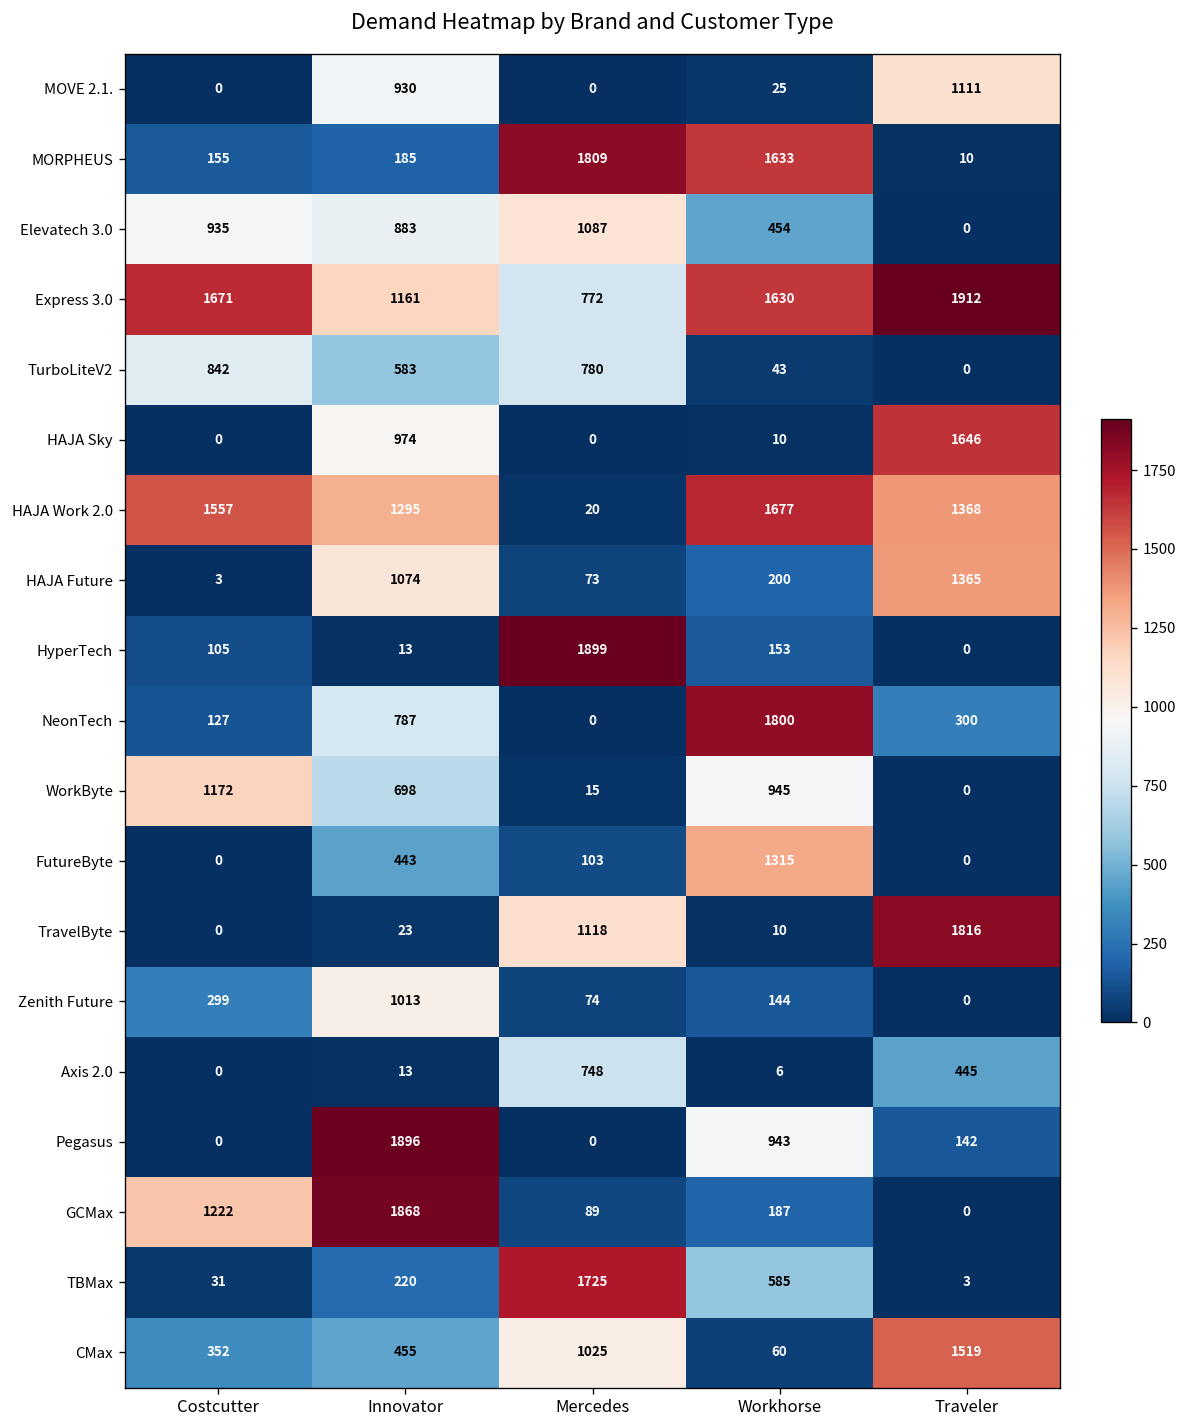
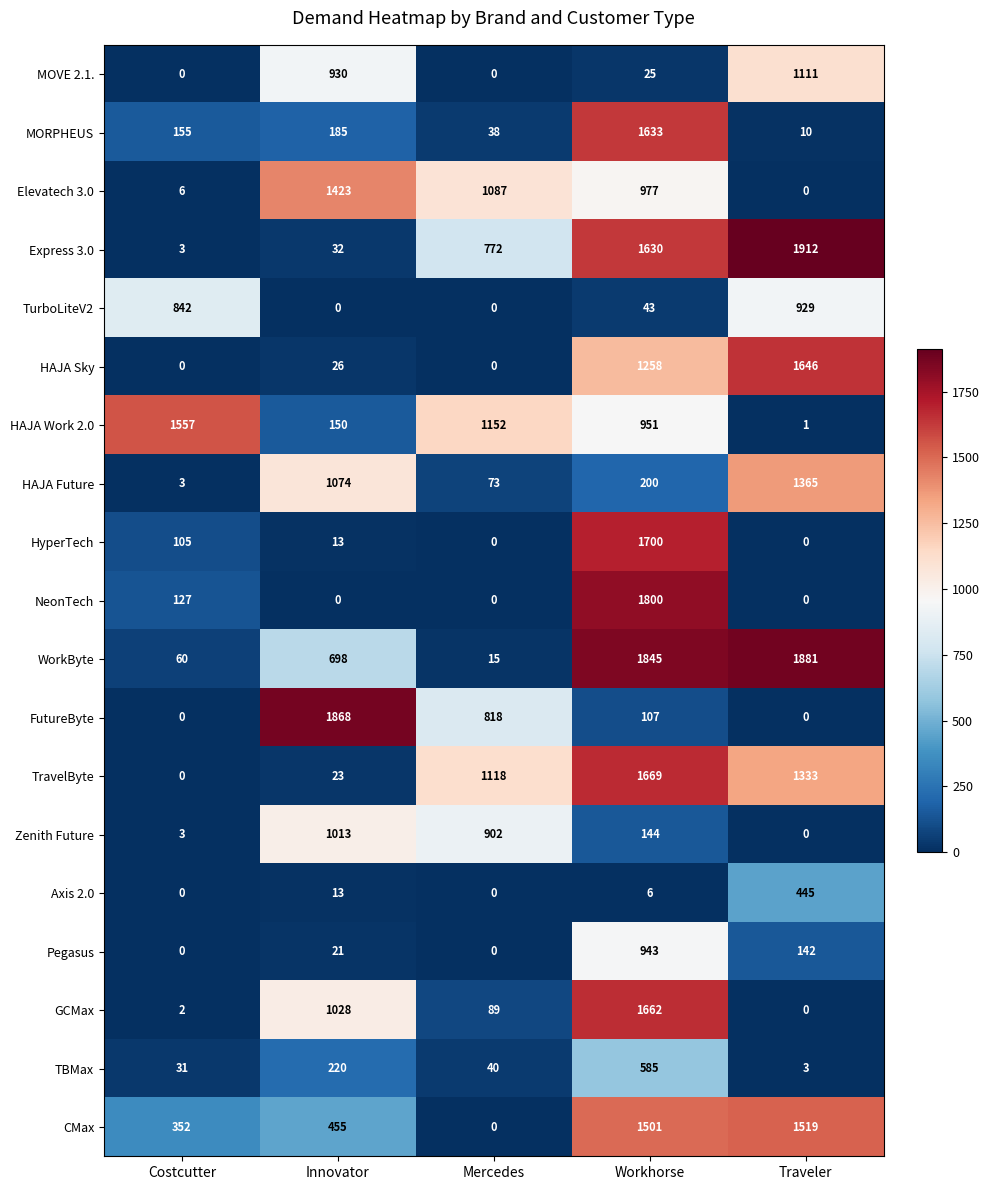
MORPHEUS, Mercedes: 1809 -> 38
Elevatech 3.0, Costcutter: 935 -> 6
Elevatech 3.0, Innovator: 883 -> 1423
Elevatech 3.0, Workhorse: 454 -> 977
Express 3.0, Costcutter: 1671 -> 3
Express 3.0, Innovator: 1161 -> 32
TurboLiteV2, Innovator: 583 -> 0
TurboLiteV2, Mercedes: 780 -> 0
TurboLiteV2, Traveler: 0 -> 929
HAJA Sky, Innovator: 974 -> 26
HAJA Sky, Workhorse: 10 -> 1258
HAJA Work 2.0, Innovator: 1295 -> 150
HAJA Work 2.0, Mercedes: 20 -> 1152
HAJA Work 2.0, Workhorse: 1677 -> 951
HAJA Work 2.0, Traveler: 1368 -> 1
HyperTech, Mercedes: 1899 -> 0
HyperTech, Workhorse: 153 -> 1700
NeonTech, Innovator: 787 -> 0
NeonTech, Traveler: 300 -> 0
WorkByte, Costcutter: 1172 -> 60
WorkByte, Workhorse: 945 -> 1845
WorkByte, Traveler: 0 -> 1881
FutureByte, Innovator: 443 -> 1868
FutureByte, Mercedes: 103 -> 818
FutureByte, Workhorse: 1315 -> 107
TravelByte, Workhorse: 10 -> 1669
TravelByte, Traveler: 1816 -> 1333
Zenith Future, Costcutter: 299 -> 3
Zenith Future, Mercedes: 74 -> 902
Axis 2.0, Mercedes: 748 -> 0
Pegasus, Innovator: 1896 -> 21
GCMax, Costcutter: 1222 -> 2
GCMax, Innovator: 1868 -> 1028
GCMax, Workhorse: 187 -> 1662
TBMax, Mercedes: 1725 -> 40
CMax, Mercedes: 1025 -> 0
CMax, Workhorse: 60 -> 1501
